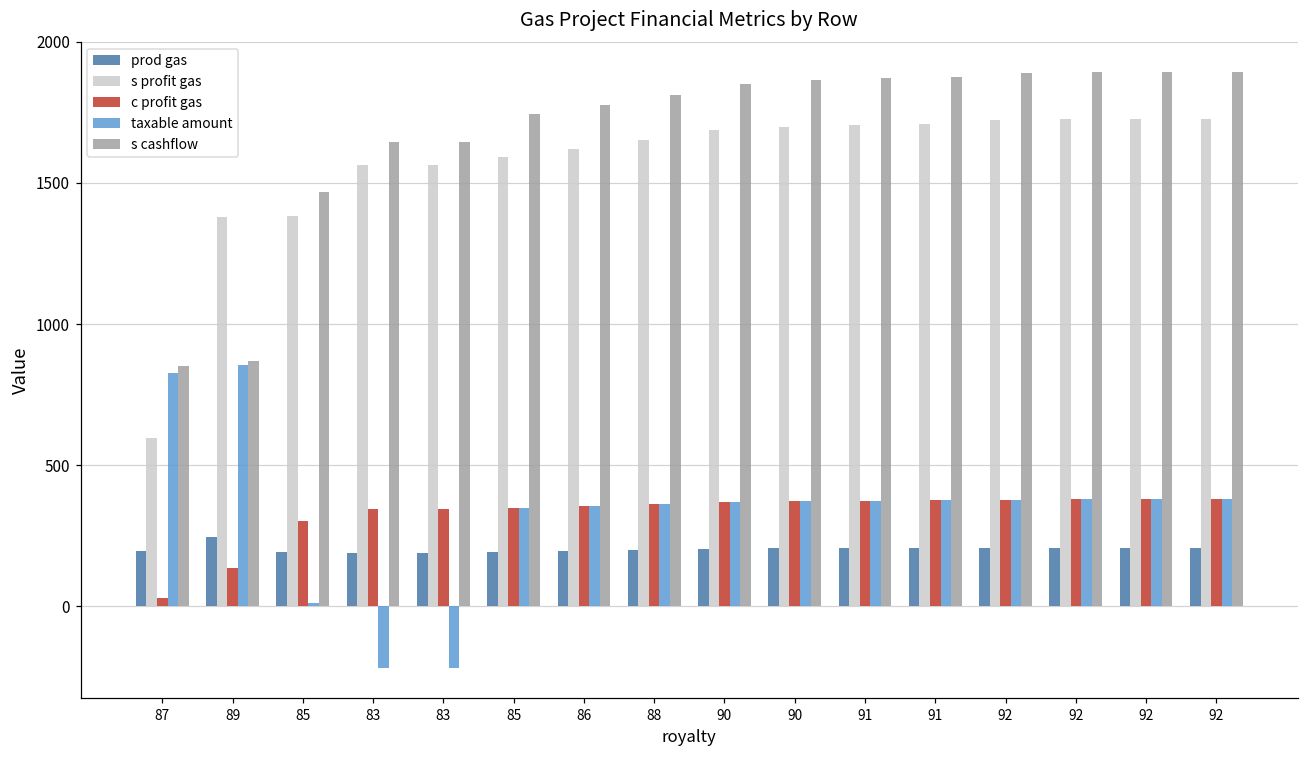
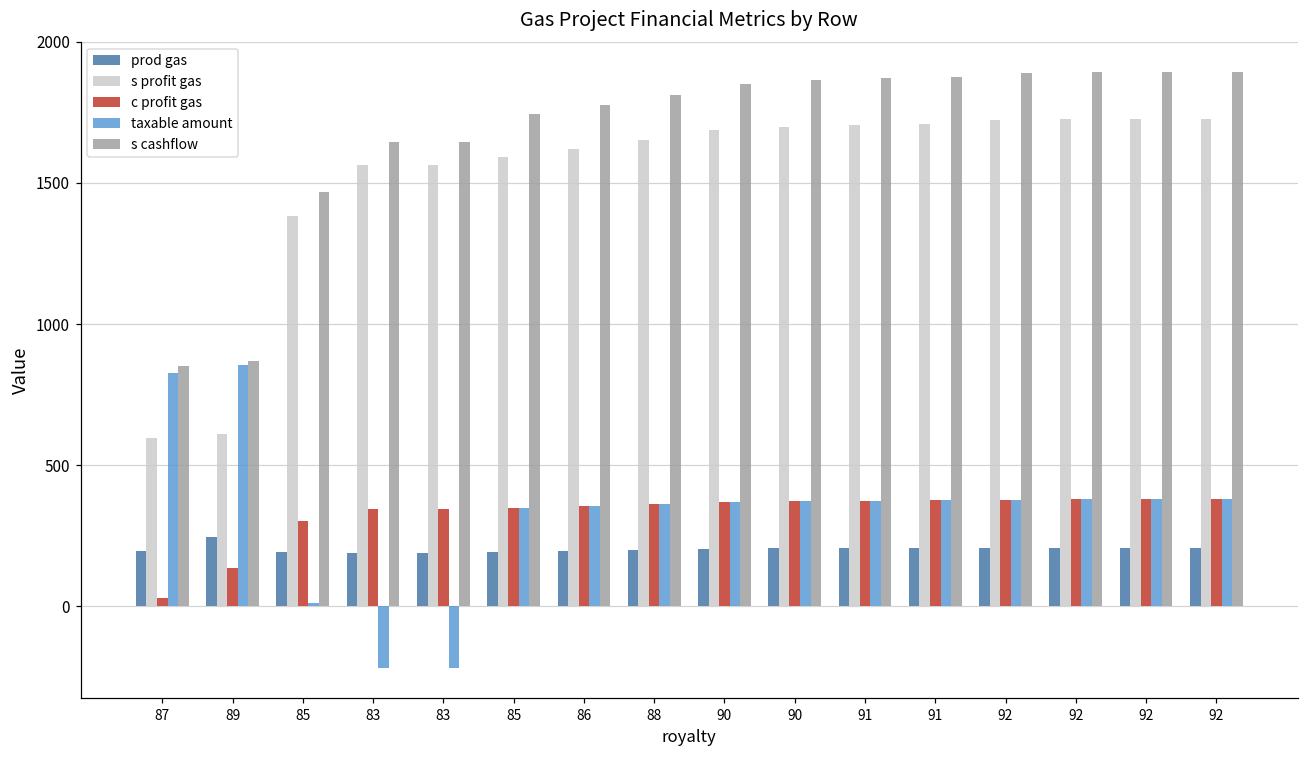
s profit gas, 89: 1380 -> 610
